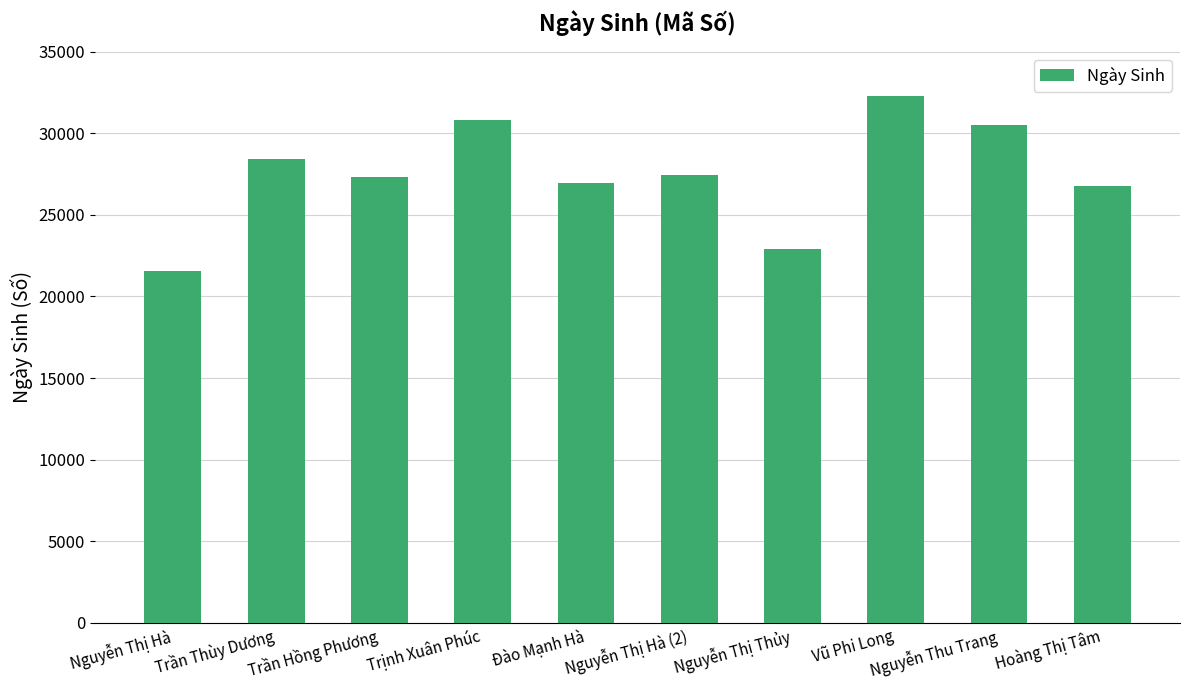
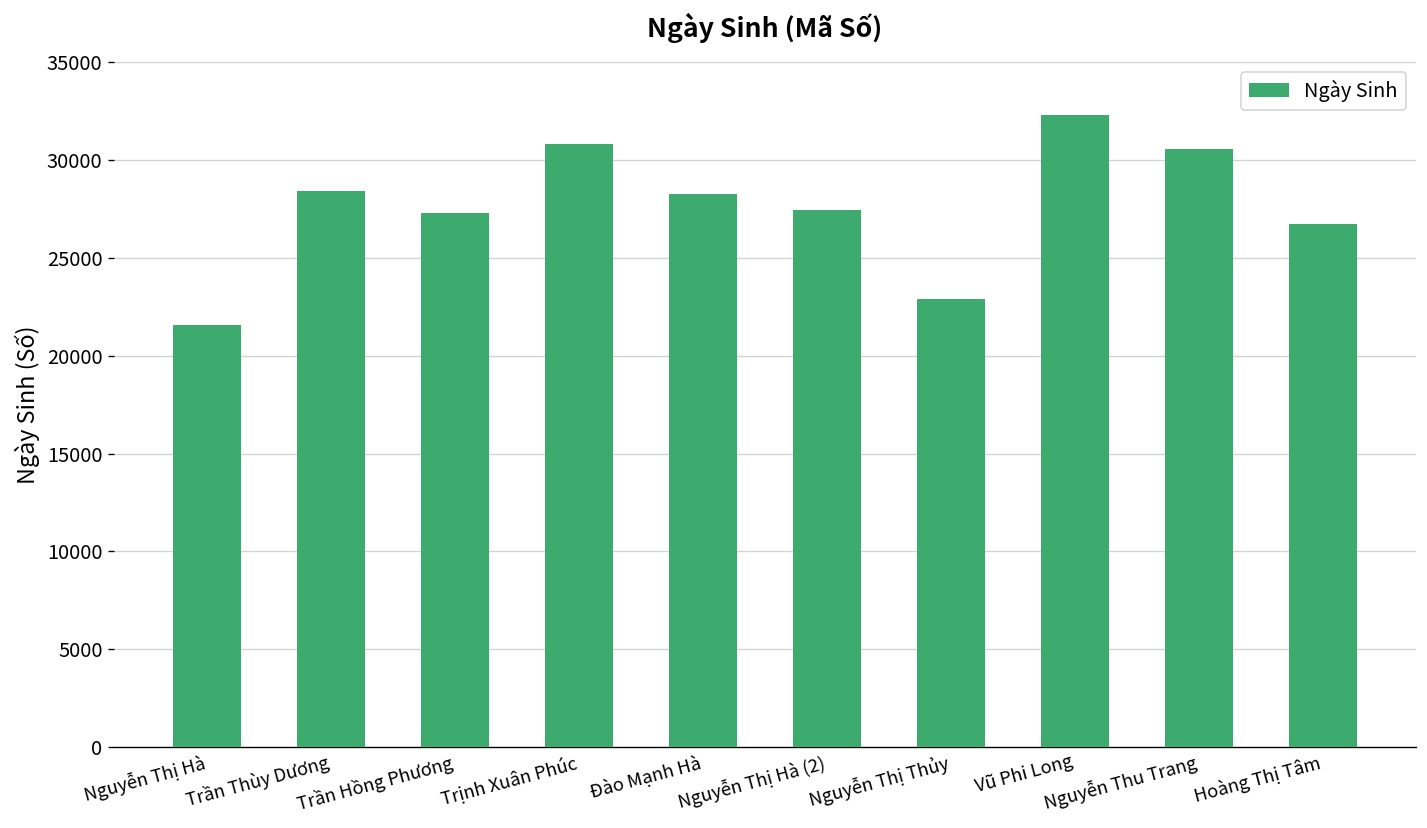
Đào Mạnh Hà: 27000 -> 28300
